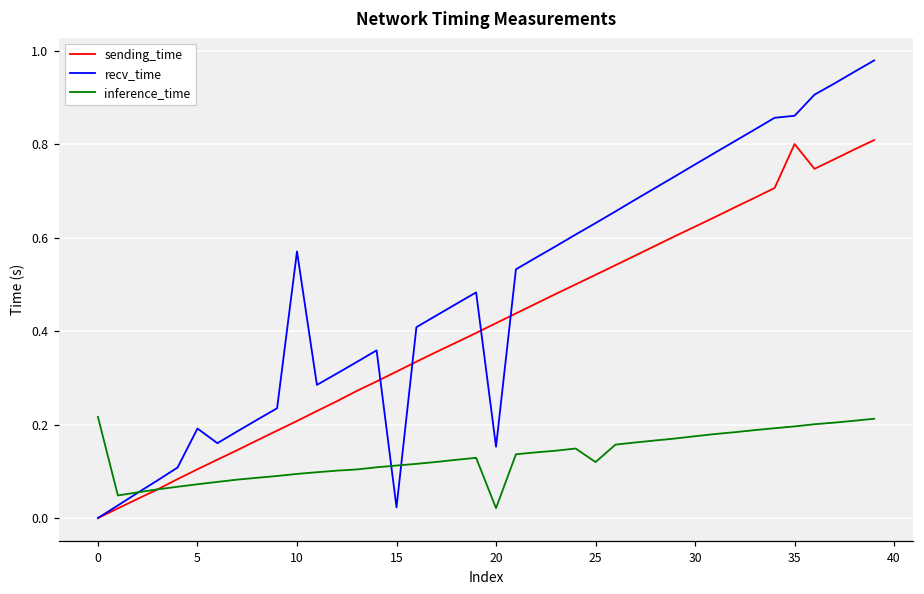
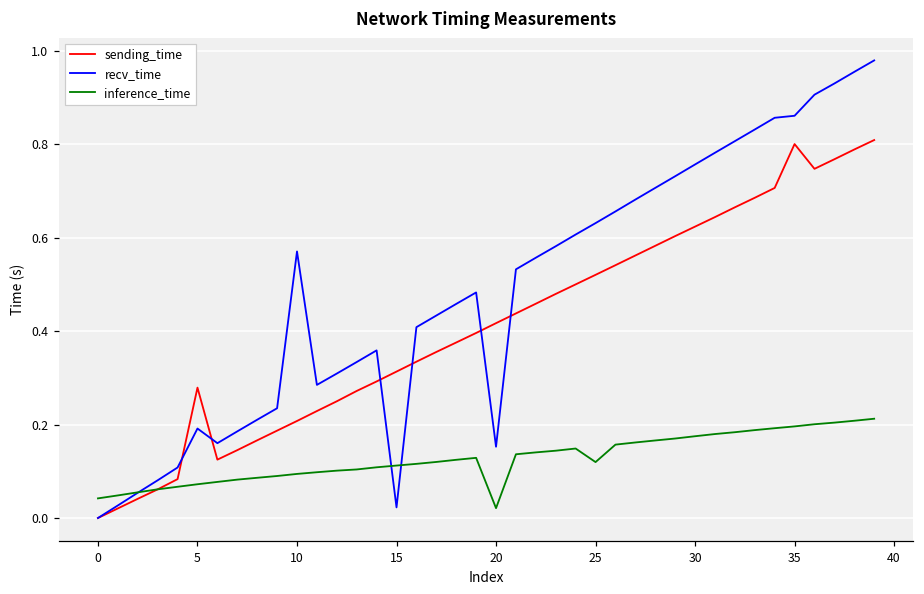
inference_time, 0: 0.22 -> 0.04
sending_time, 5: 0.10 -> 0.28
